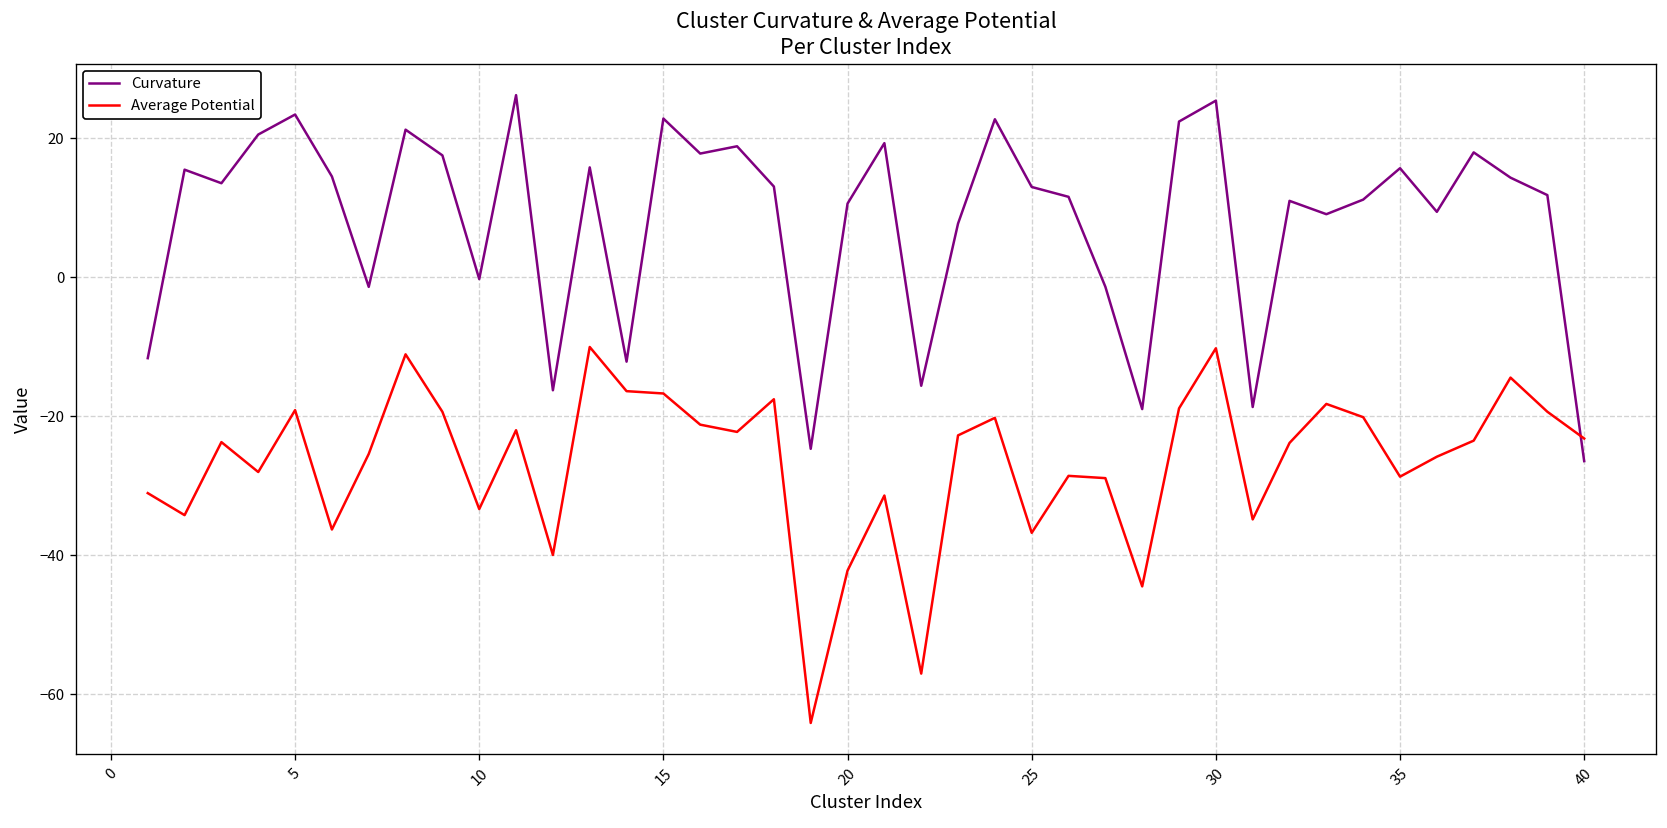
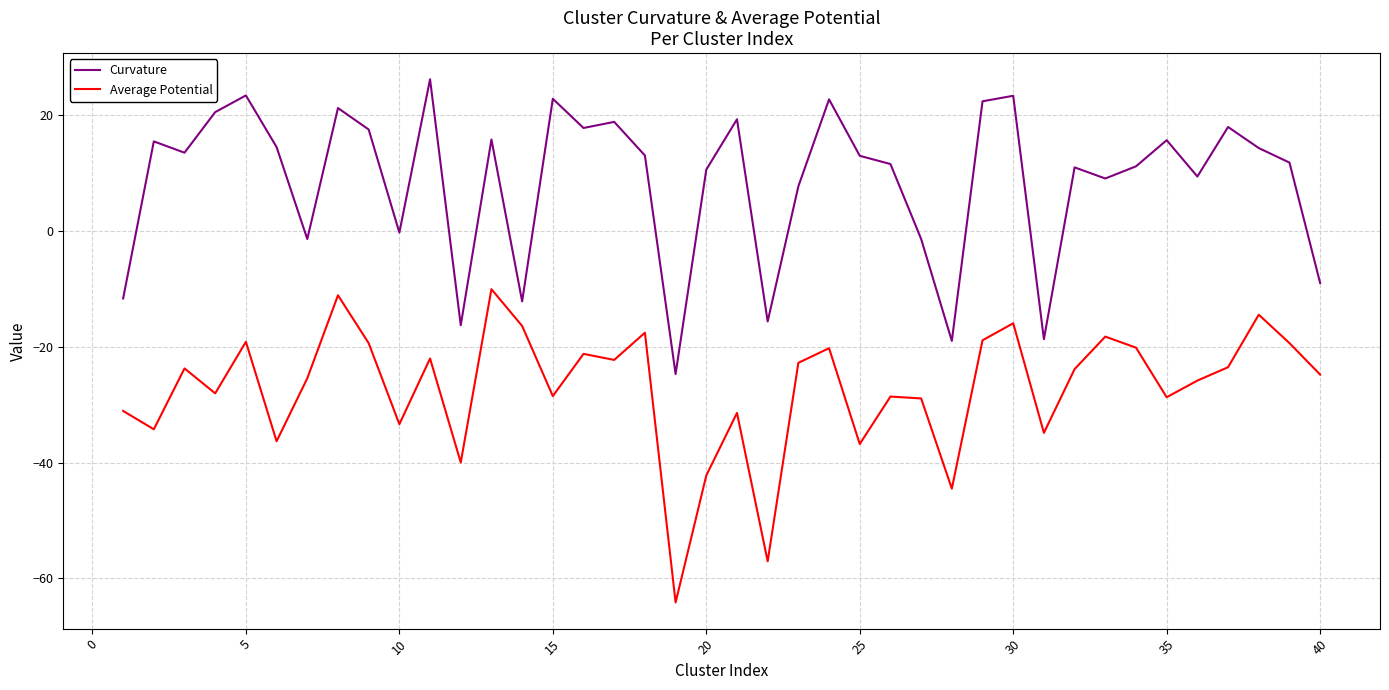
Average Potential, 15: -17 -> -28
Curvature, 30: 25 -> 23
Average Potential, 30: -10 -> -16
Curvature, 40: -26 -> -9
Average Potential, 40: -23 -> -25
